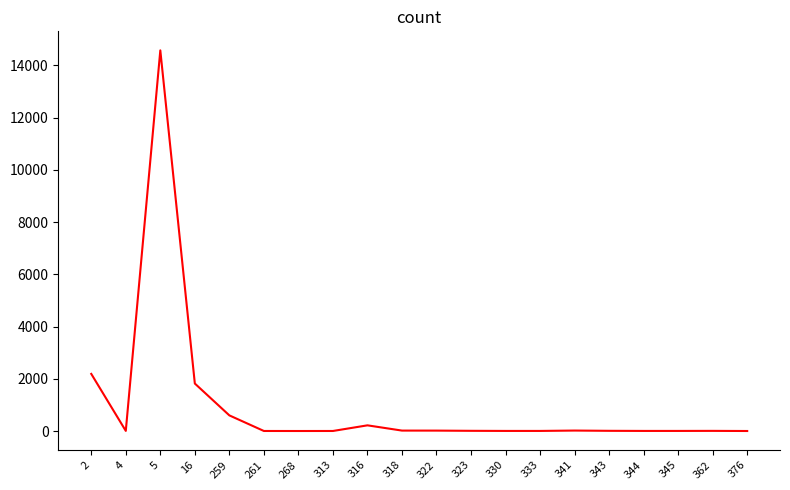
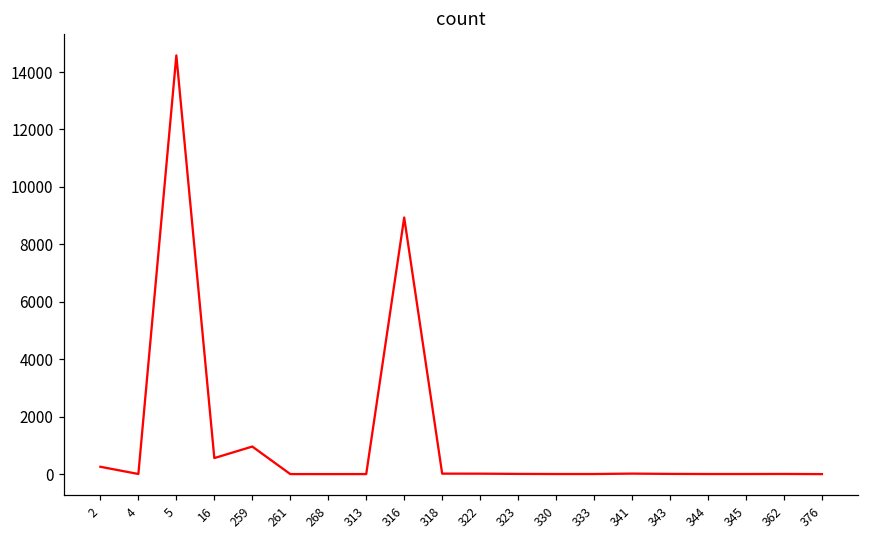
2: 2200 -> 300
16: 1800 -> 600
259: 600 -> 1000
316: 200 -> 8900
